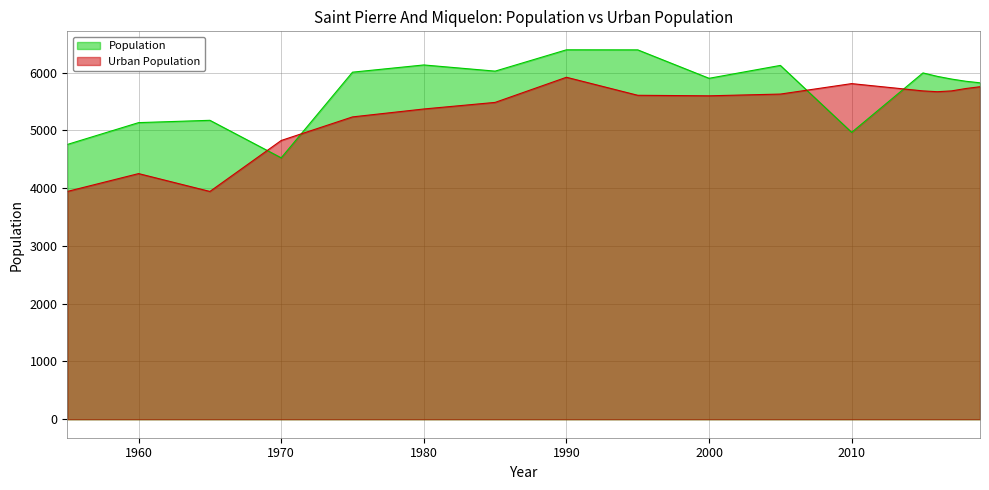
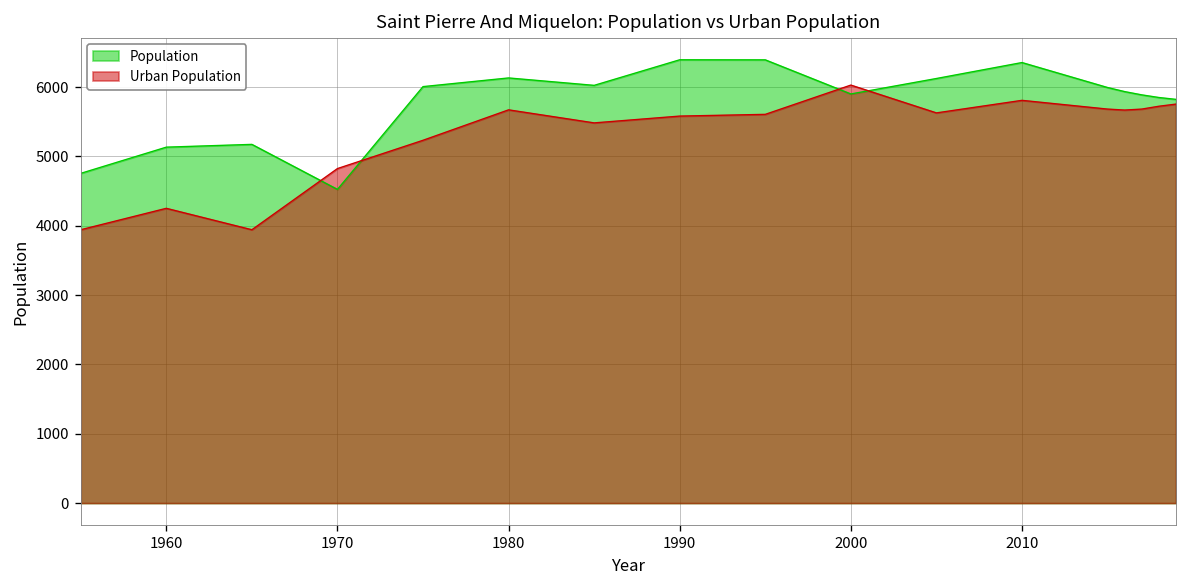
Urban Population, 1980: 5400 -> 5700
Urban Population, 1990: 5900 -> 5600
Urban Population, 2000: 5600 -> 6000
Population, 2010: 5000 -> 6400
